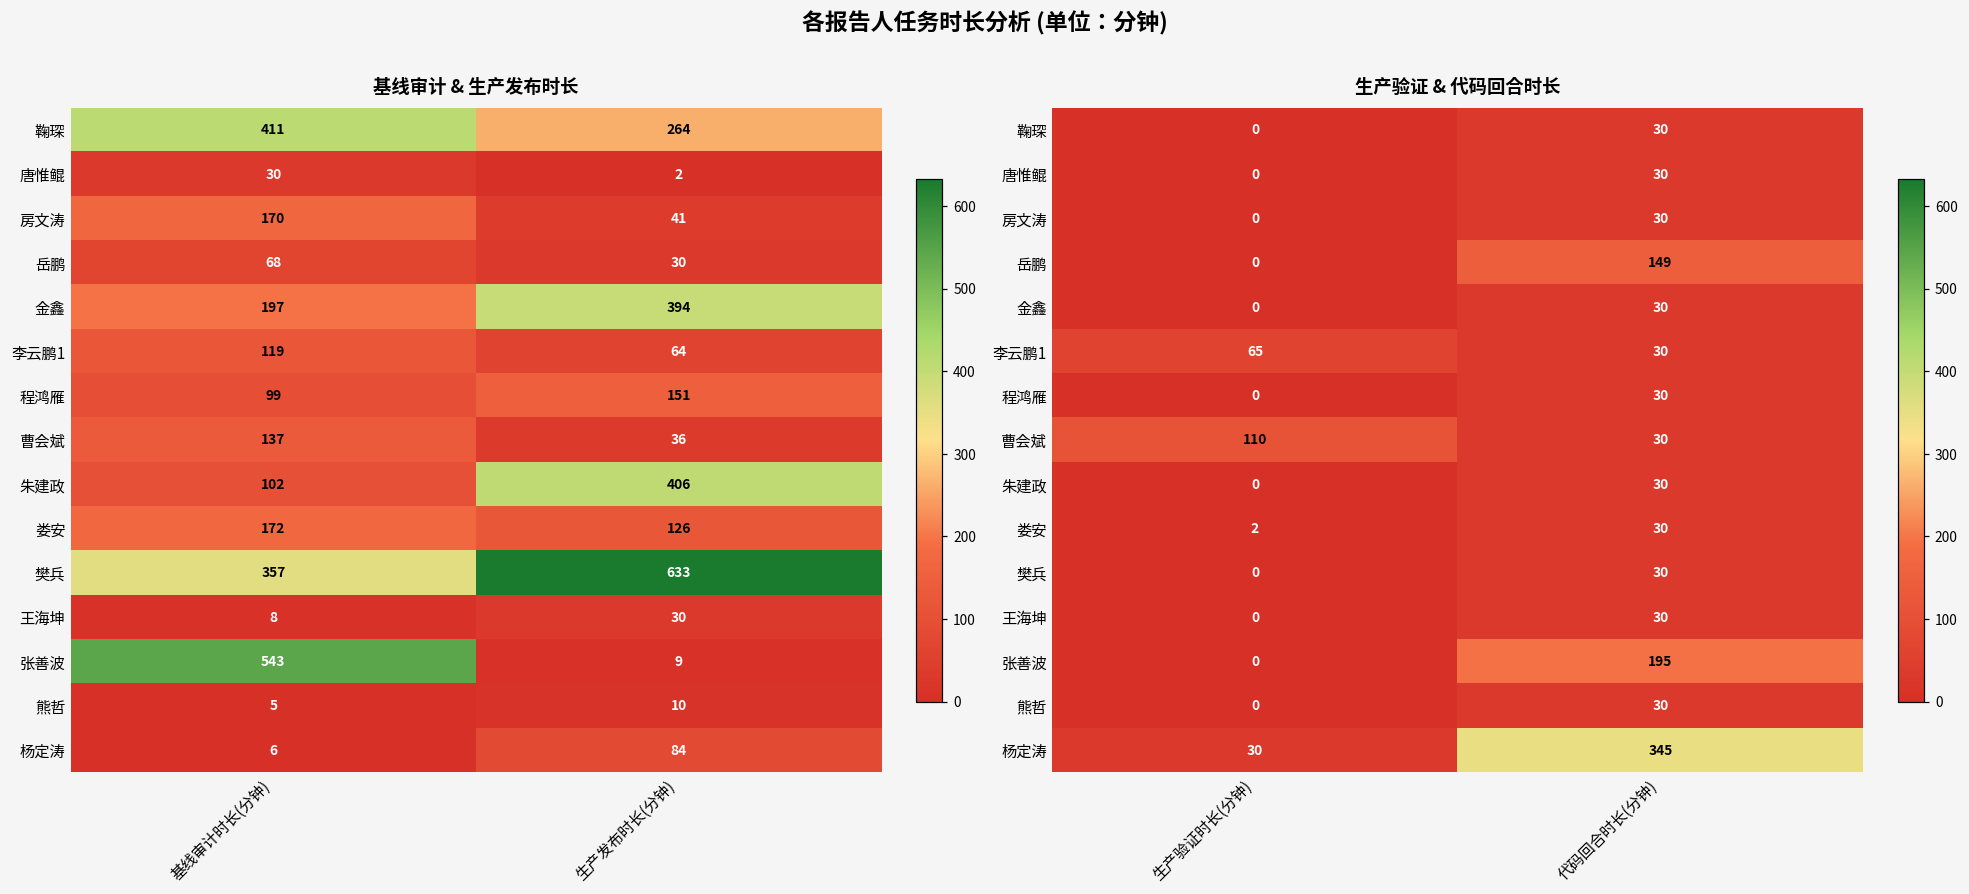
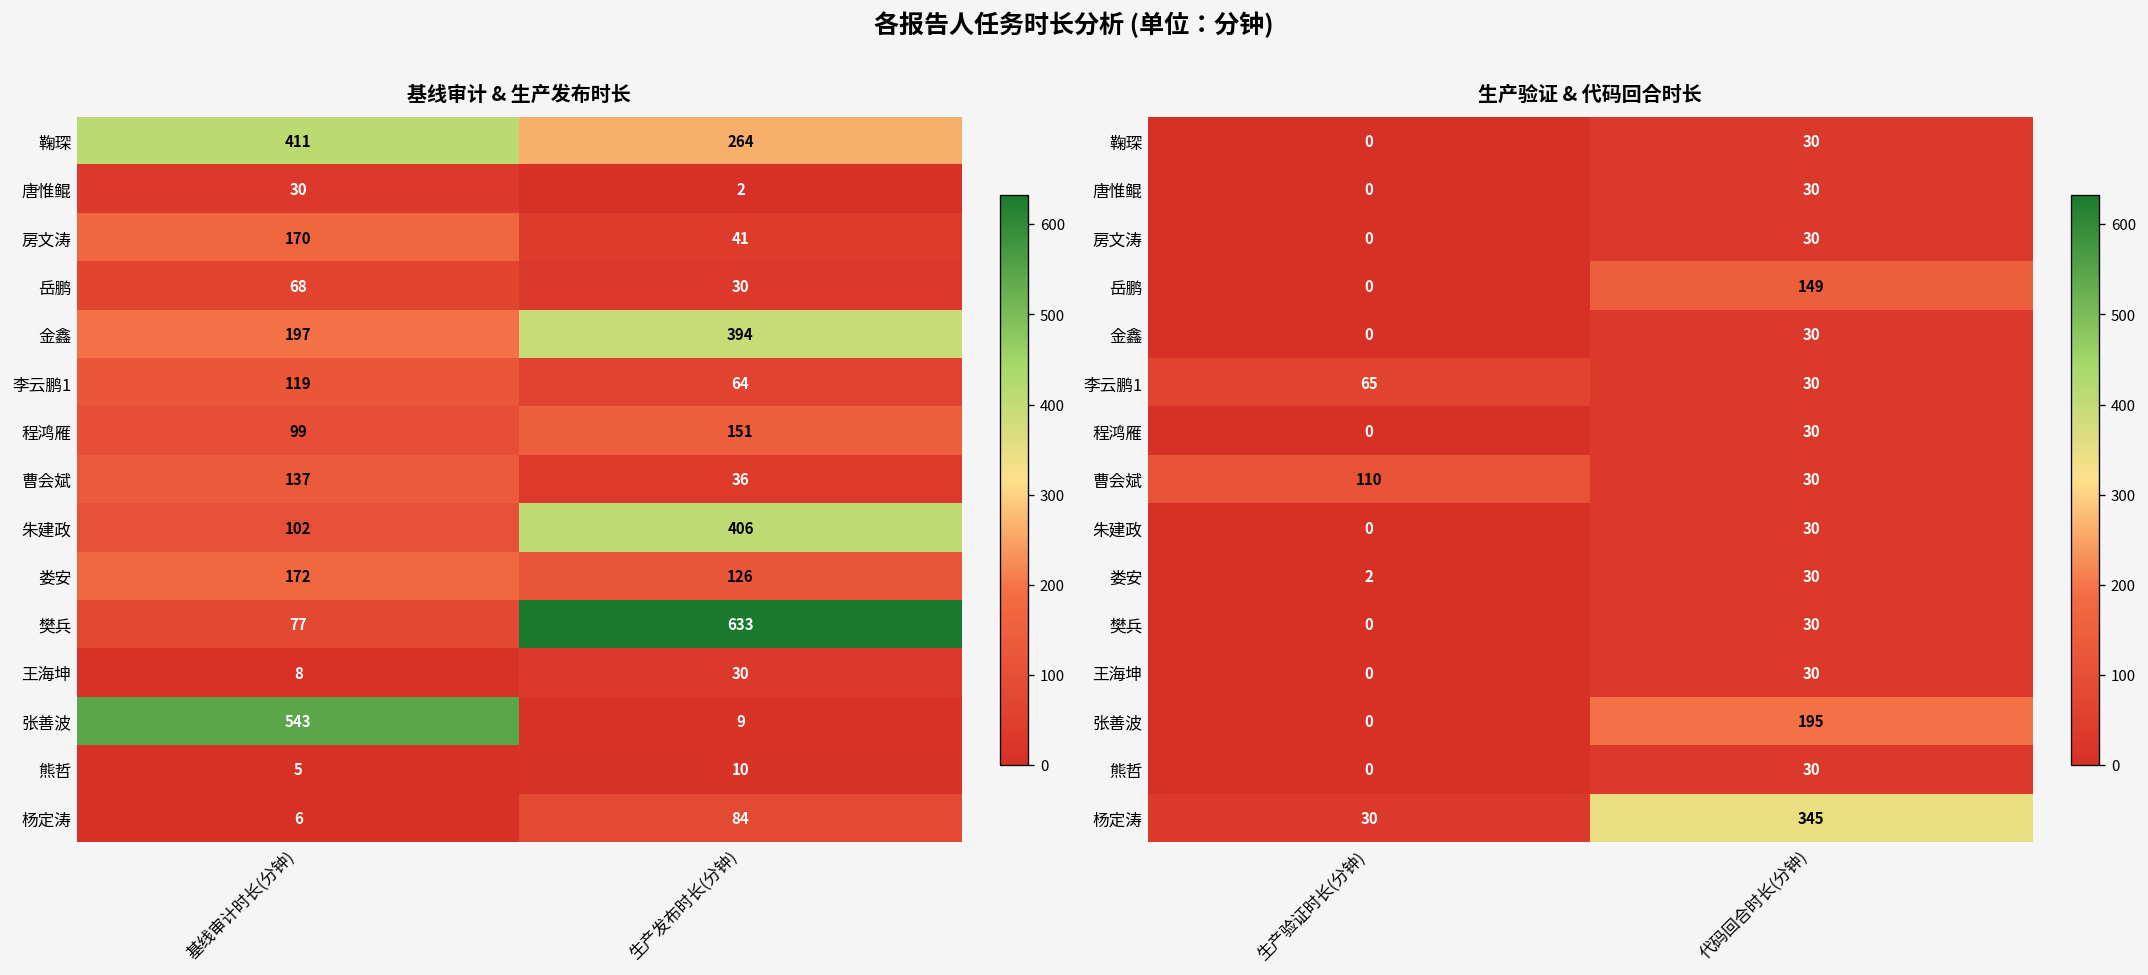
基线审计 & 生产发布时长, 樊兵, 基线审计时长(分钟): 357 -> 77
